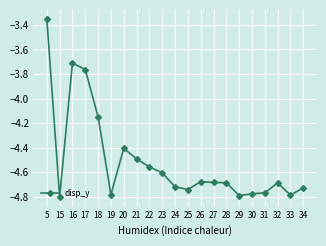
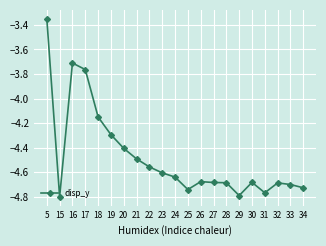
19: -4.78 -> -4.29
24: -4.72 -> -4.64
30: -4.78 -> -4.68
33: -4.79 -> -4.70
